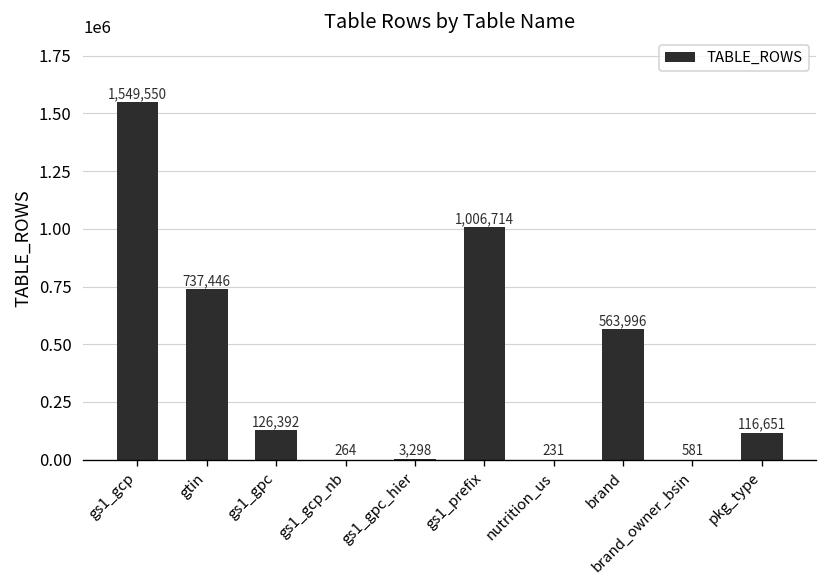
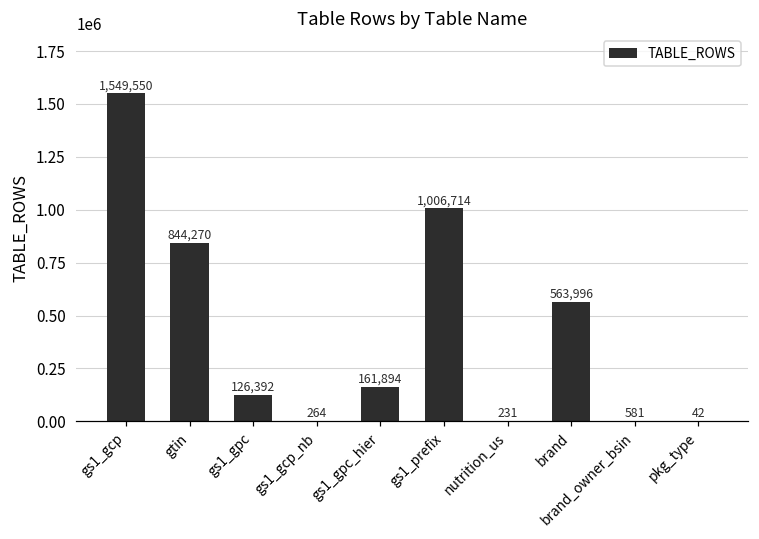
gtin: 737,446 -> 844,270
gs1_gpc_hier: 3,298 -> 161,894
pkg_type: 116,651 -> 42
